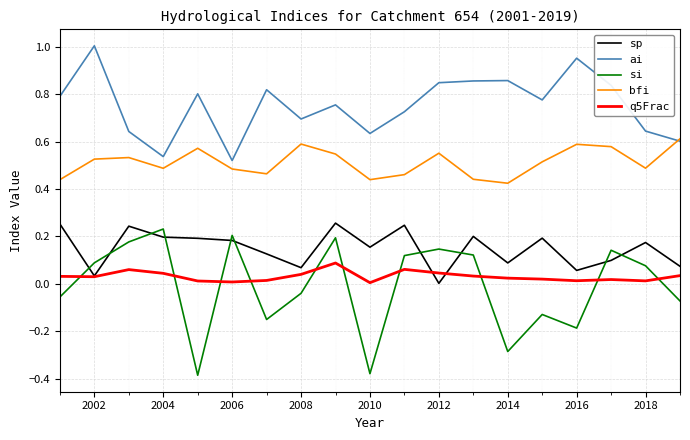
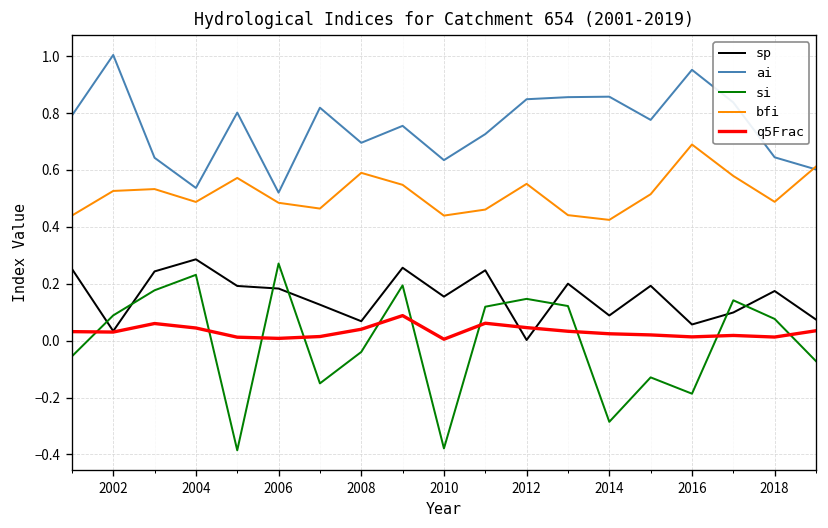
sp, 2004: 0.20 -> 0.29
si, 2006: 0.20 -> 0.27
bfi, 2016: 0.59 -> 0.69
